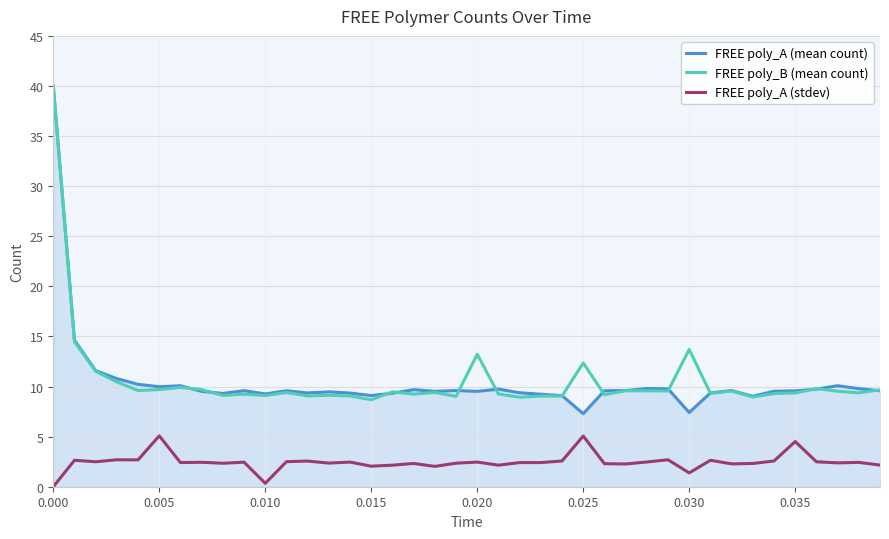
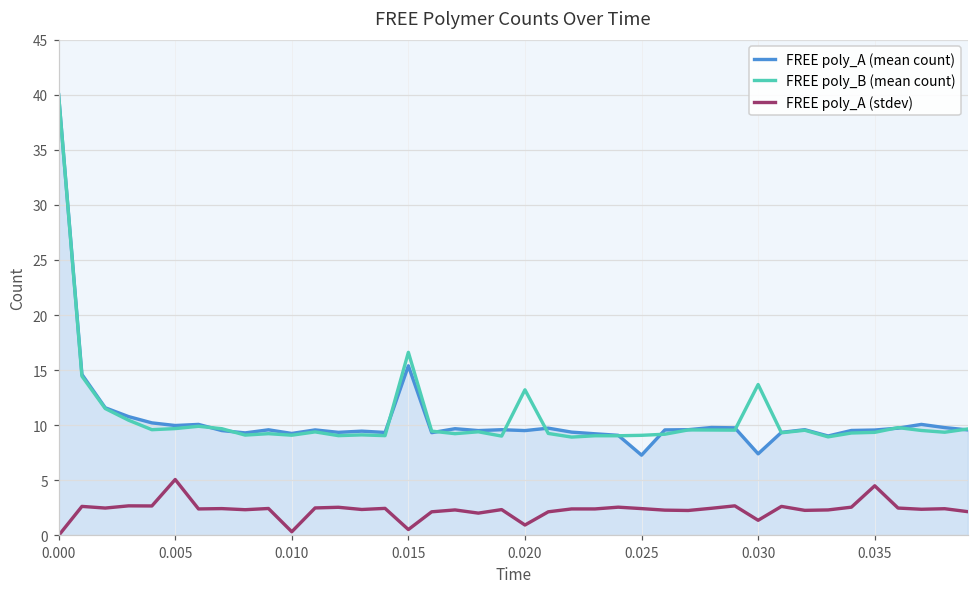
FREE poly_A (mean count), 0.015: 9.1 -> 15.4
FREE poly_B (mean count), 0.015: 8.7 -> 16.6
FREE poly_A (stdev), 0.015: 2.1 -> 0.5
FREE poly_A (stdev), 0.020: 2.5 -> 1.0
FREE poly_B (mean count), 0.025: 12.4 -> 9.1
FREE poly_A (stdev), 0.025: 5.1 -> 2.4
